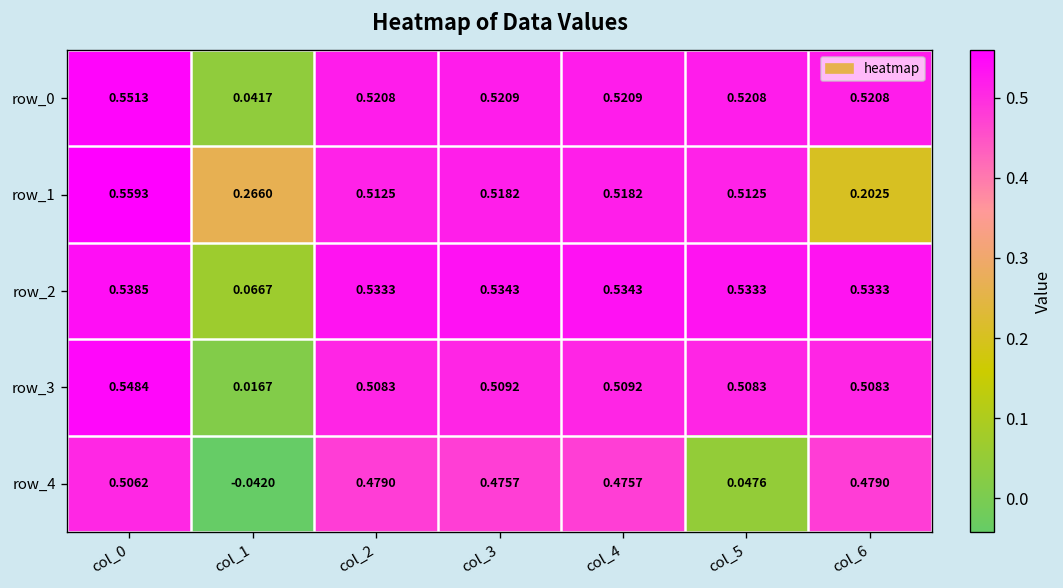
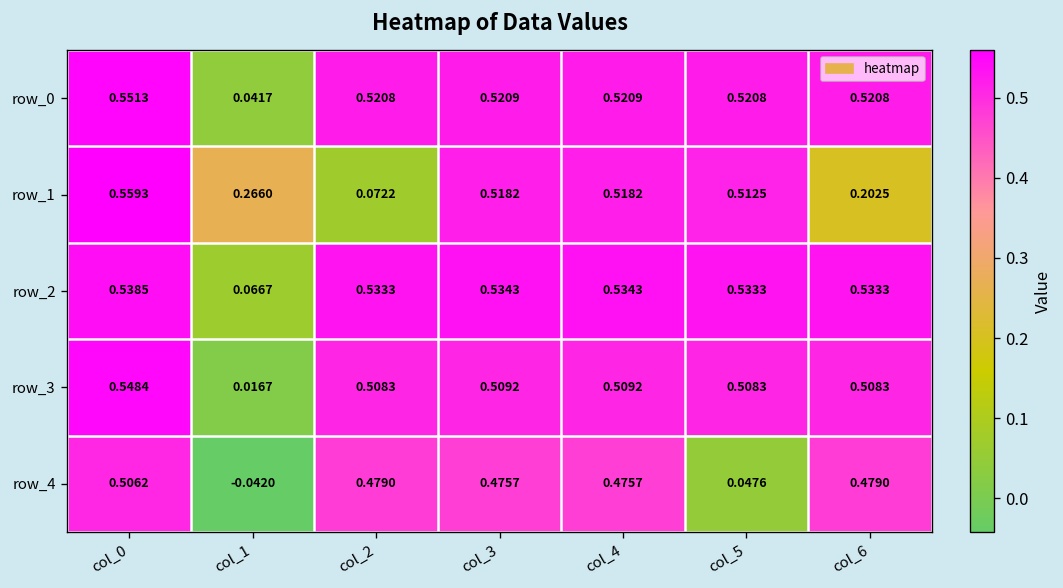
row_1, col_2: 0.5125 -> 0.0722
